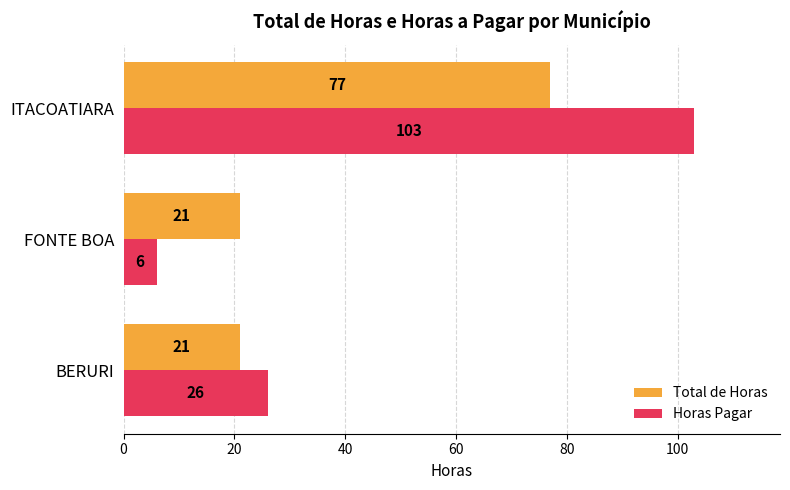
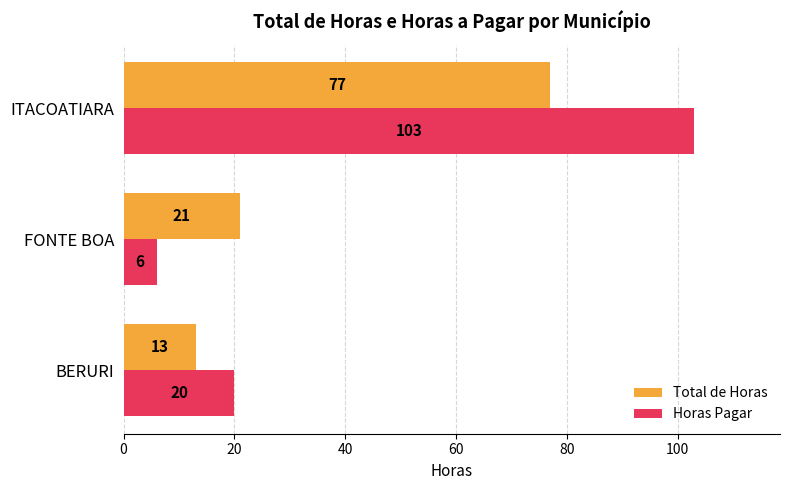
Total de Horas, BERURI: 21 -> 13
Horas Pagar, BERURI: 26 -> 20
